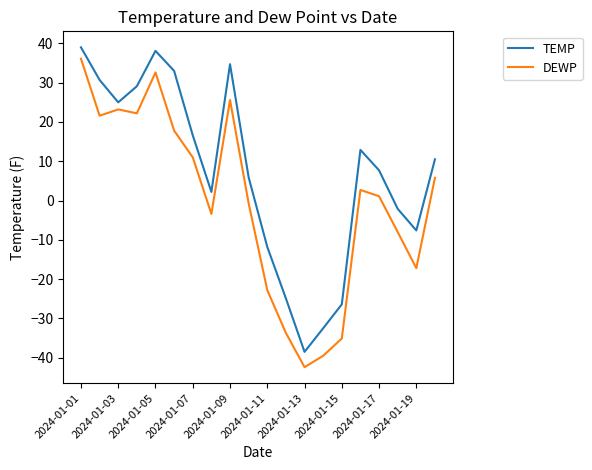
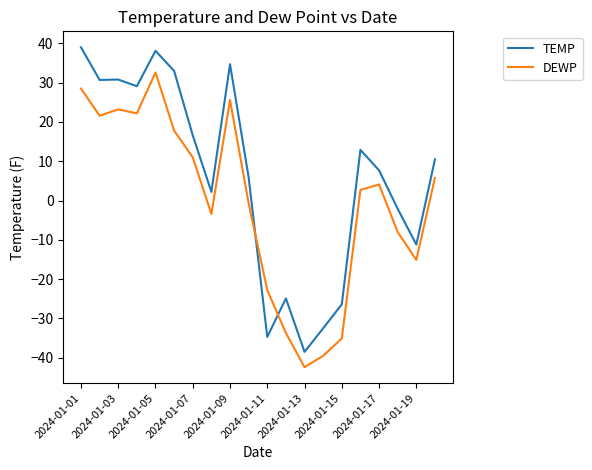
DEWP, 2024-01-01: 36 -> 29
TEMP, 2024-01-03: 25 -> 31
TEMP, 2024-01-11: -12 -> -35
DEWP, 2024-01-17: 1 -> 4
TEMP, 2024-01-19: -8 -> -11
DEWP, 2024-01-19: -17 -> -15
